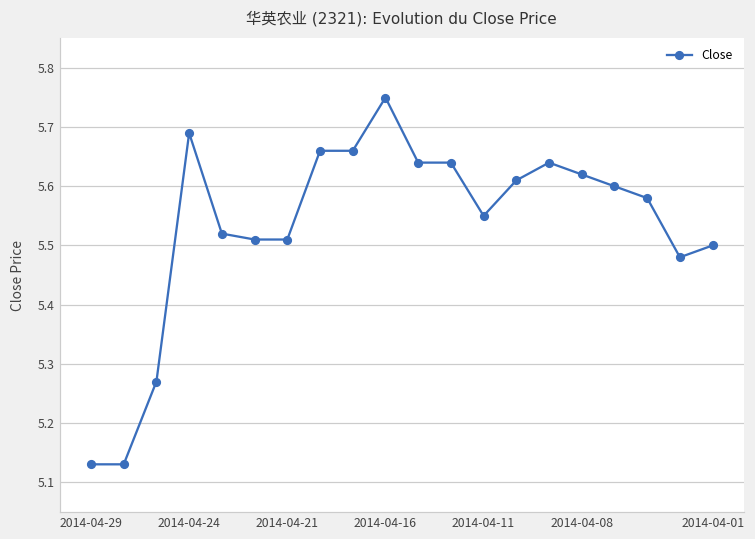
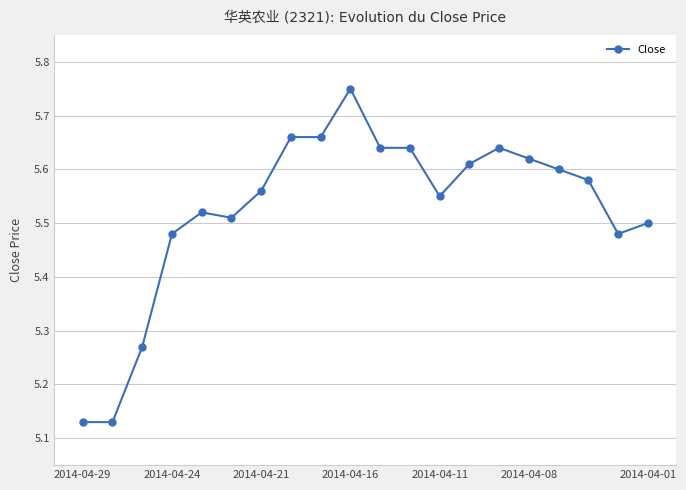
2014-04-24: 5.69 -> 5.48
2014-04-21: 5.51 -> 5.56
